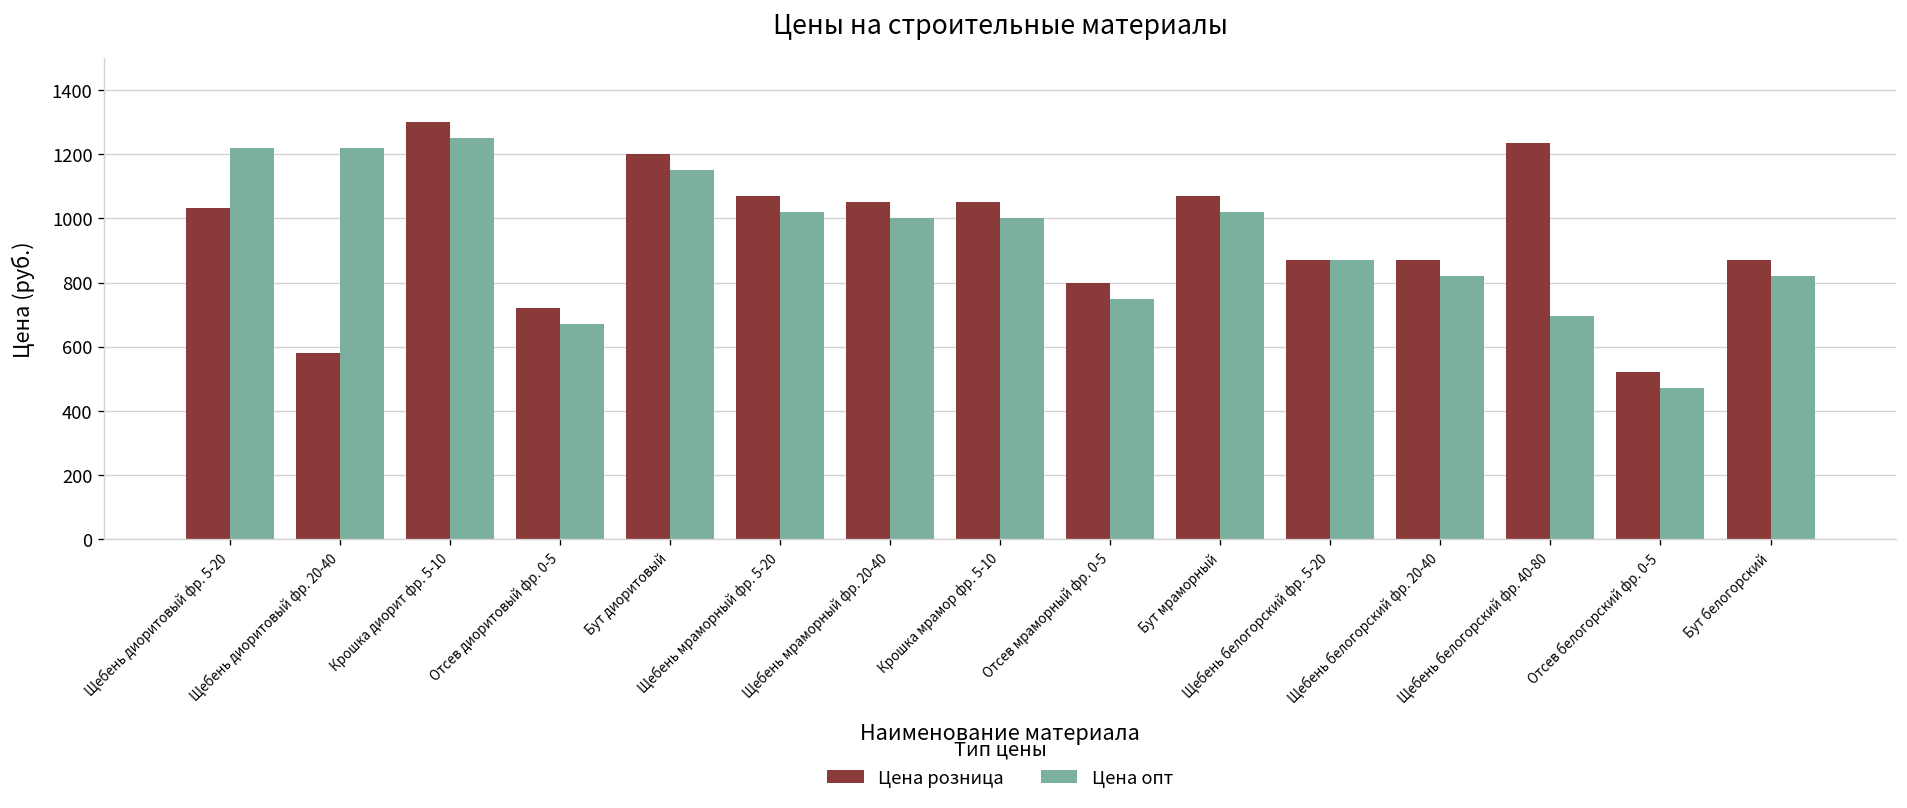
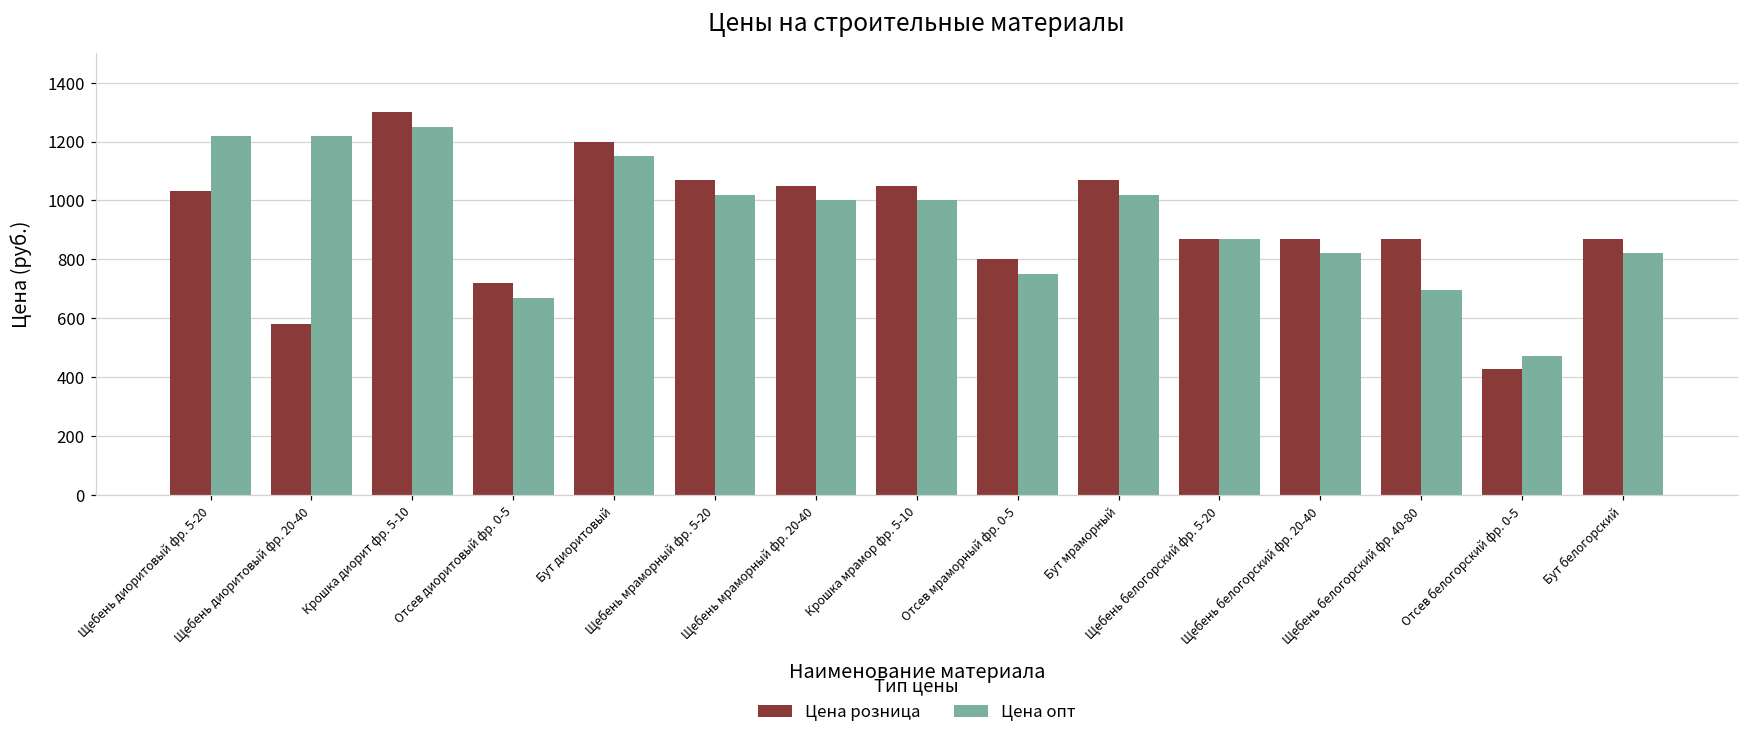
Цена розница, Щебень белогорский фр. 40-80: 1230 -> 870
Цена розница, Отсев белогорский фр. 0-5: 520 -> 430
